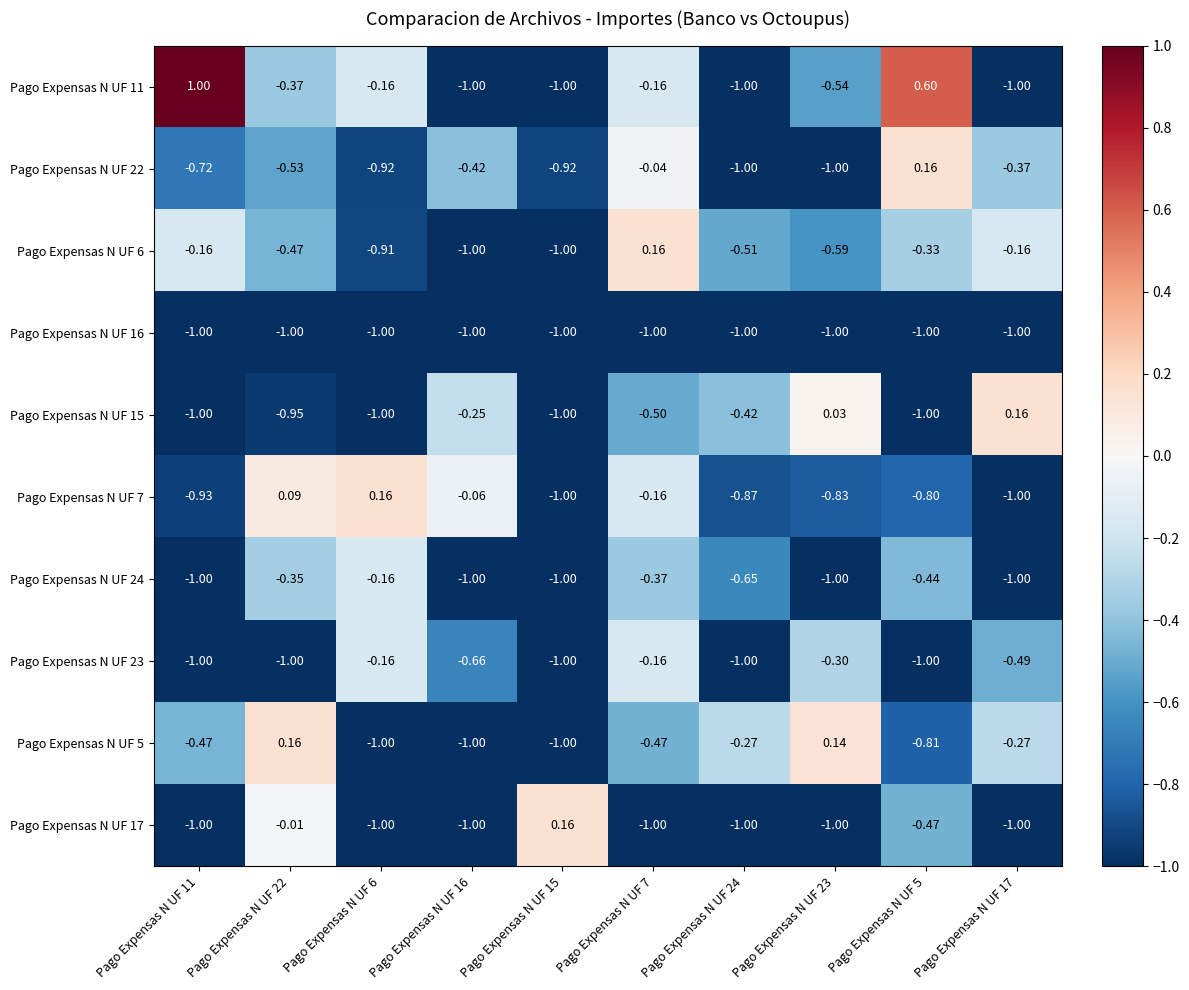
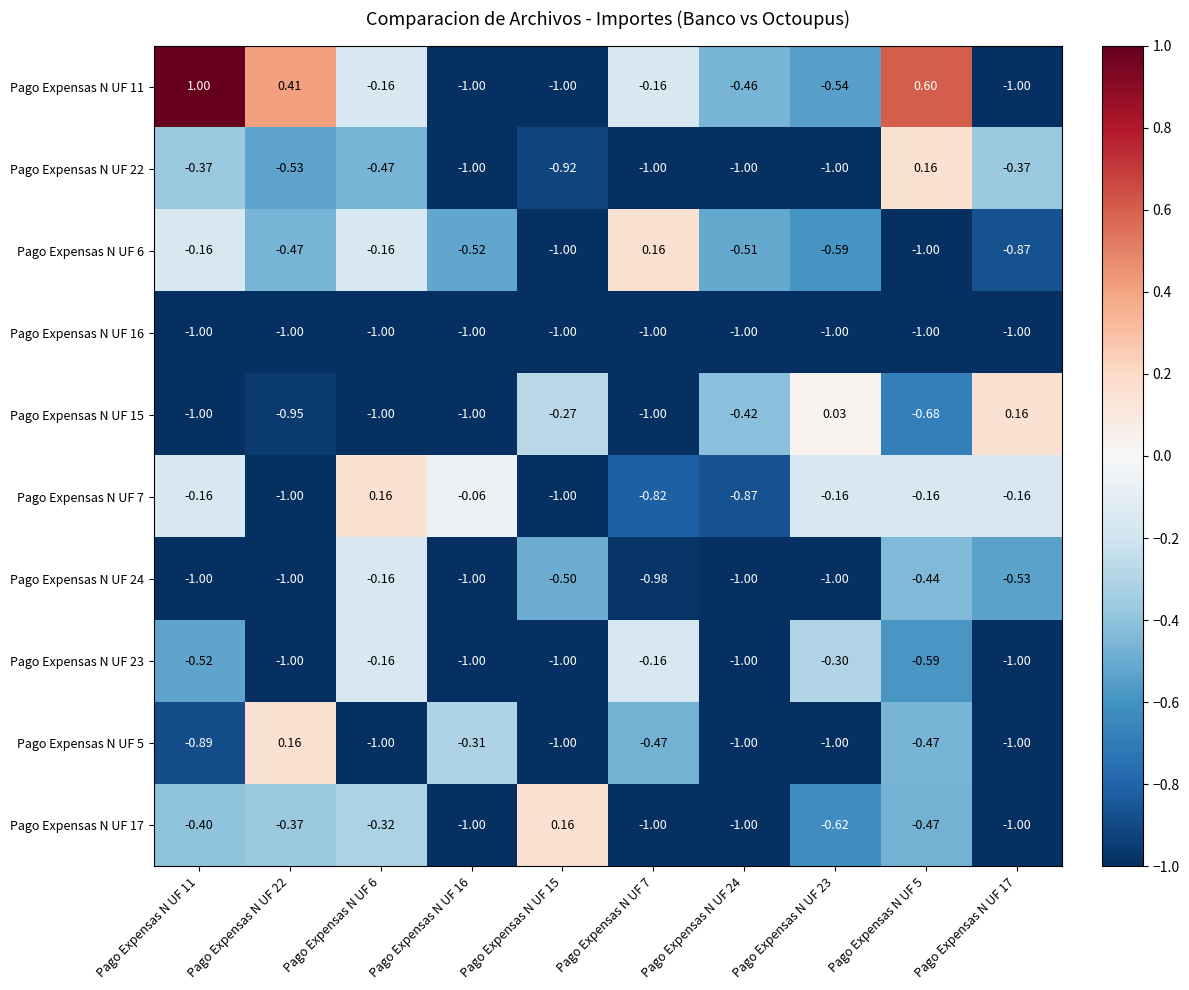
Pago Expensas N UF 11, Pago Expensas N UF 22: -0.37 -> 0.41
Pago Expensas N UF 11, Pago Expensas N UF 24: -1.00 -> -0.46
Pago Expensas N UF 22, Pago Expensas N UF 11: -0.72 -> -0.37
Pago Expensas N UF 22, Pago Expensas N UF 6: -0.92 -> -0.47
Pago Expensas N UF 22, Pago Expensas N UF 16: -0.42 -> -1.00
Pago Expensas N UF 22, Pago Expensas N UF 7: -0.04 -> -1.00
Pago Expensas N UF 6, Pago Expensas N UF 6: -0.91 -> -0.16
Pago Expensas N UF 6, Pago Expensas N UF 16: -1.00 -> -0.52
Pago Expensas N UF 6, Pago Expensas N UF 5: -0.33 -> -1.00
Pago Expensas N UF 6, Pago Expensas N UF 17: -0.16 -> -0.87
Pago Expensas N UF 15, Pago Expensas N UF 16: -0.25 -> -1.00
Pago Expensas N UF 15, Pago Expensas N UF 15: -1.00 -> -0.27
Pago Expensas N UF 15, Pago Expensas N UF 7: -0.50 -> -1.00
Pago Expensas N UF 15, Pago Expensas N UF 5: -1.00 -> -0.68
Pago Expensas N UF 7, Pago Expensas N UF 11: -0.93 -> -0.16
Pago Expensas N UF 7, Pago Expensas N UF 22: 0.09 -> -1.00
Pago Expensas N UF 7, Pago Expensas N UF 7: -0.16 -> -0.82
Pago Expensas N UF 7, Pago Expensas N UF 23: -0.83 -> -0.16
Pago Expensas N UF 7, Pago Expensas N UF 5: -0.80 -> -0.16
Pago Expensas N UF 7, Pago Expensas N UF 17: -1.00 -> -0.16
Pago Expensas N UF 24, Pago Expensas N UF 22: -0.35 -> -1.00
Pago Expensas N UF 24, Pago Expensas N UF 15: -1.00 -> -0.50
Pago Expensas N UF 24, Pago Expensas N UF 7: -0.37 -> -0.98
Pago Expensas N UF 24, Pago Expensas N UF 24: -0.65 -> -1.00
Pago Expensas N UF 24, Pago Expensas N UF 17: -1.00 -> -0.53
Pago Expensas N UF 23, Pago Expensas N UF 11: -1.00 -> -0.52
Pago Expensas N UF 23, Pago Expensas N UF 16: -0.66 -> -1.00
Pago Expensas N UF 23, Pago Expensas N UF 5: -1.00 -> -0.59
Pago Expensas N UF 23, Pago Expensas N UF 17: -0.49 -> -1.00
Pago Expensas N UF 5, Pago Expensas N UF 11: -0.47 -> -0.89
Pago Expensas N UF 5, Pago Expensas N UF 16: -1.00 -> -0.31
Pago Expensas N UF 5, Pago Expensas N UF 24: -0.27 -> -1.00
Pago Expensas N UF 5, Pago Expensas N UF 23: 0.14 -> -1.00
Pago Expensas N UF 5, Pago Expensas N UF 5: -0.81 -> -0.47
Pago Expensas N UF 5, Pago Expensas N UF 17: -0.27 -> -1.00
Pago Expensas N UF 17, Pago Expensas N UF 11: -1.00 -> -0.40
Pago Expensas N UF 17, Pago Expensas N UF 22: -0.01 -> -0.37
Pago Expensas N UF 17, Pago Expensas N UF 6: -1.00 -> -0.32
Pago Expensas N UF 17, Pago Expensas N UF 23: -1.00 -> -0.62
